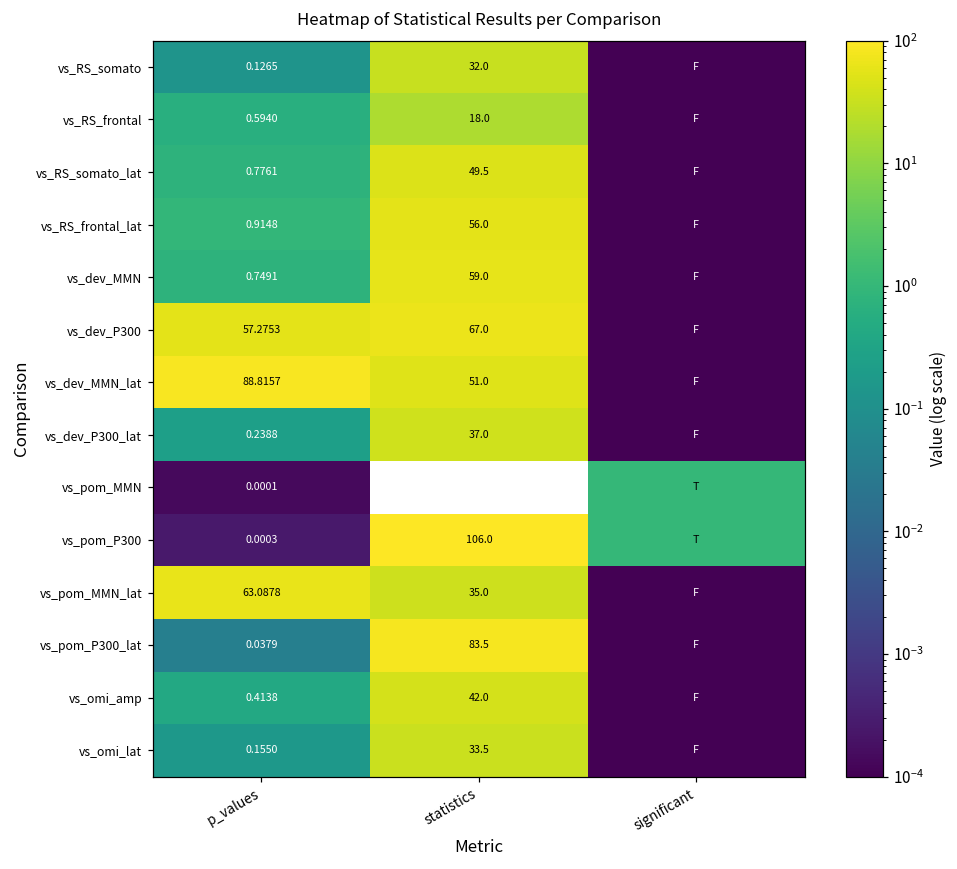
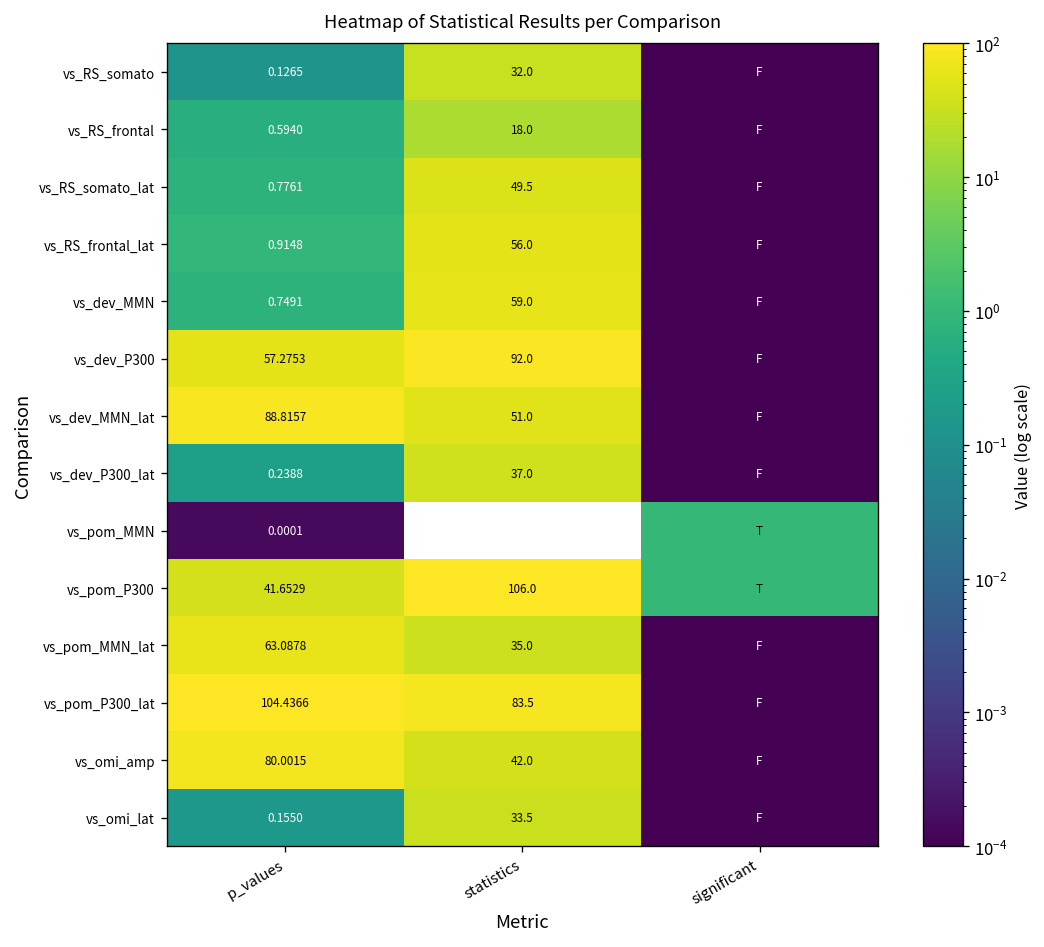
vs_dev_P300, statistics: 67.0 -> 92.0
vs_pom_P300, p_values: 0.0003 -> 41.6529
vs_pom_P300_lat, p_values: 0.0379 -> 104.4366
vs_omi_amp, p_values: 0.4138 -> 80.0015
